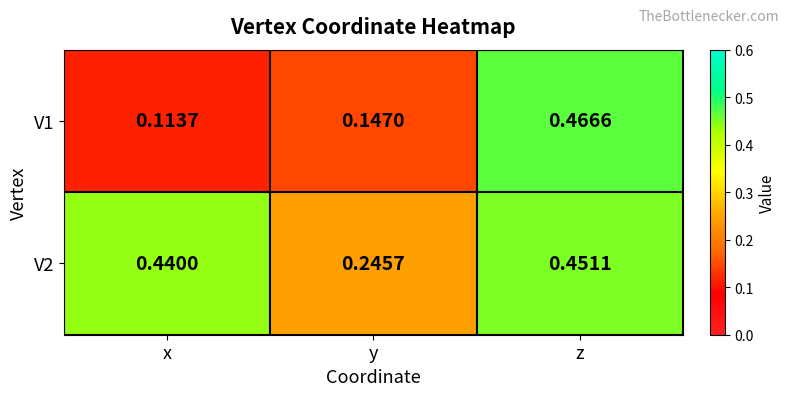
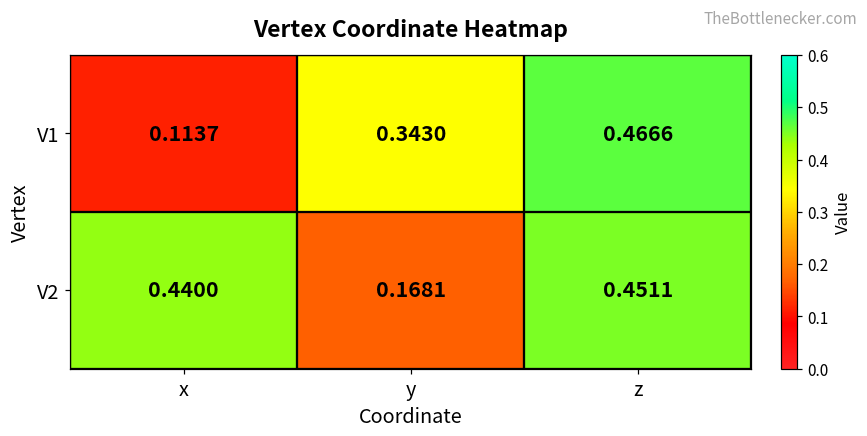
V1, y: 0.1470 -> 0.3430
V2, y: 0.2457 -> 0.1681
